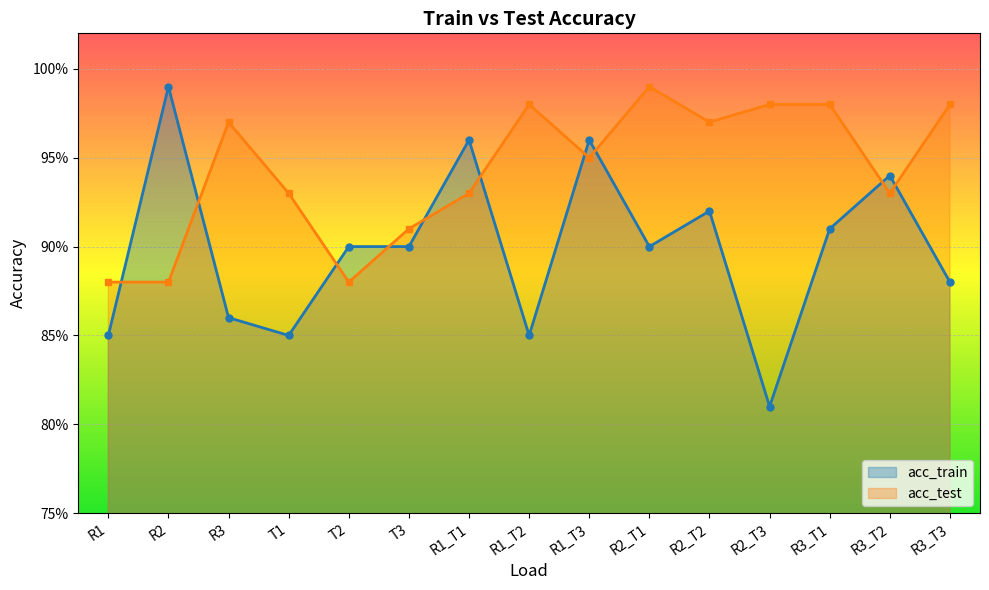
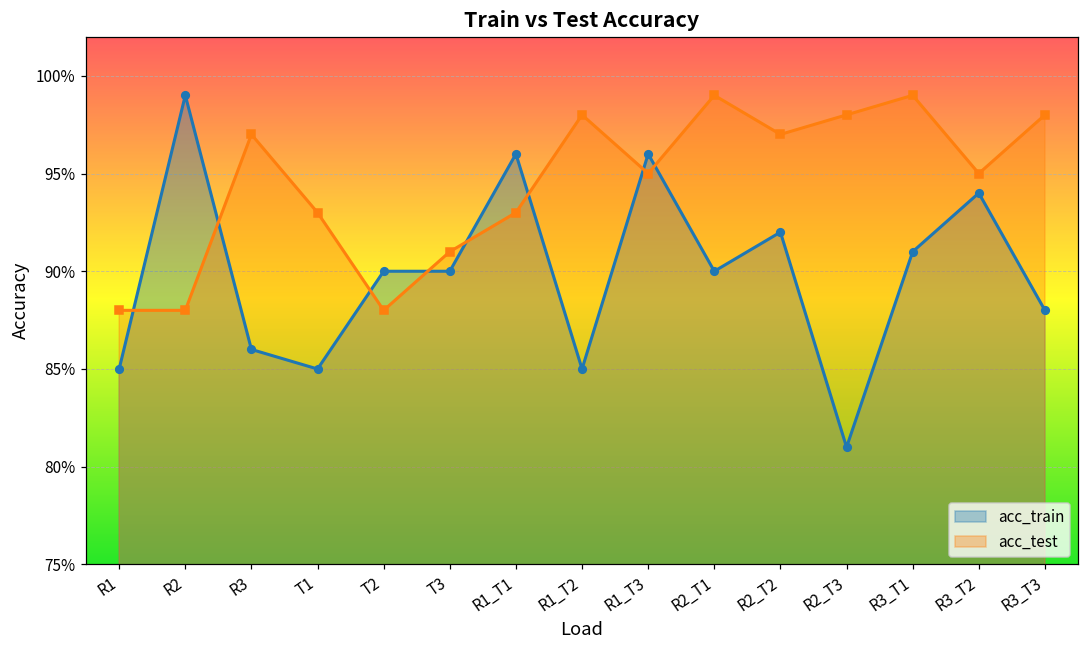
acc_test, R3_T1: 98.0% -> 99.0%
acc_test, R3_T2: 93.0% -> 95.0%
